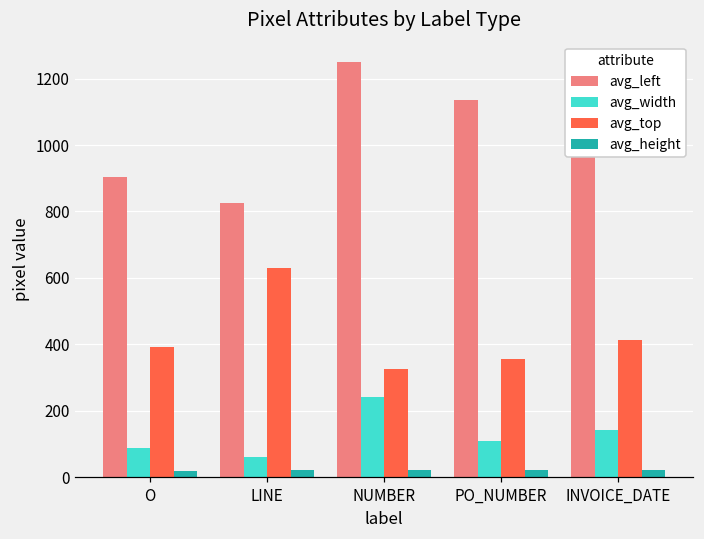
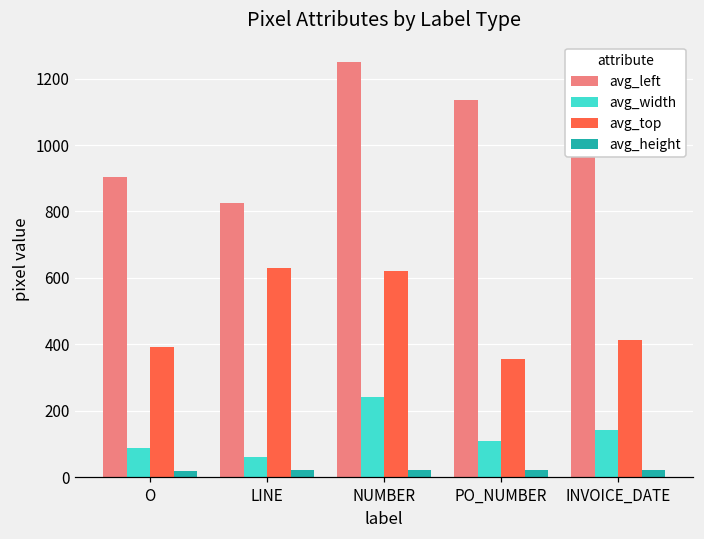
avg_top, NUMBER: 330 -> 620
